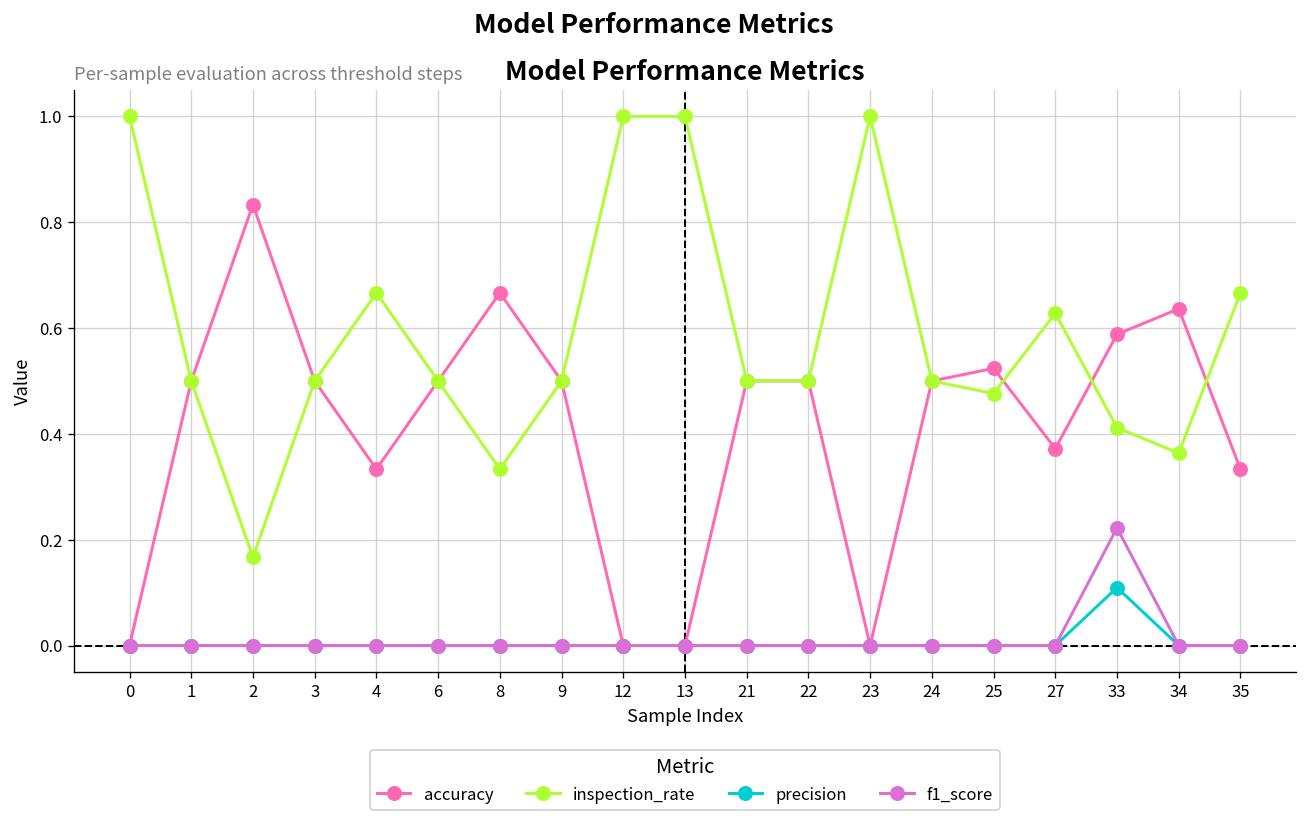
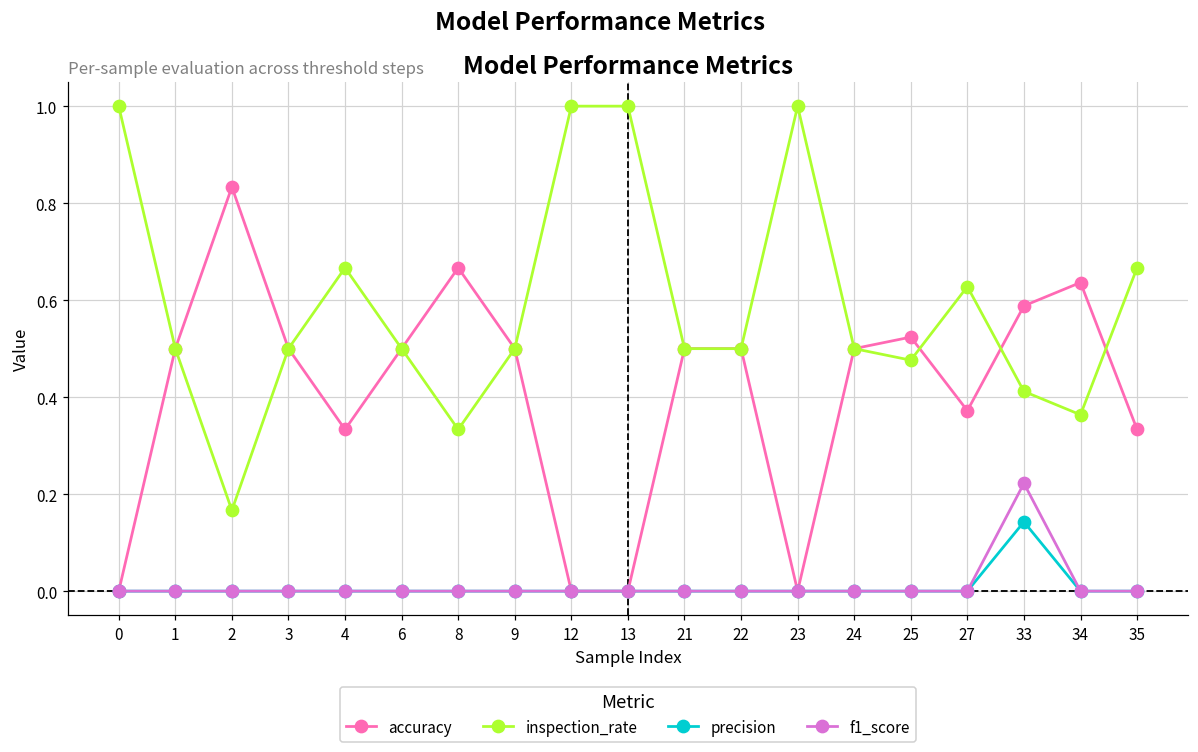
precision, 33: 0.11 -> 0.14
